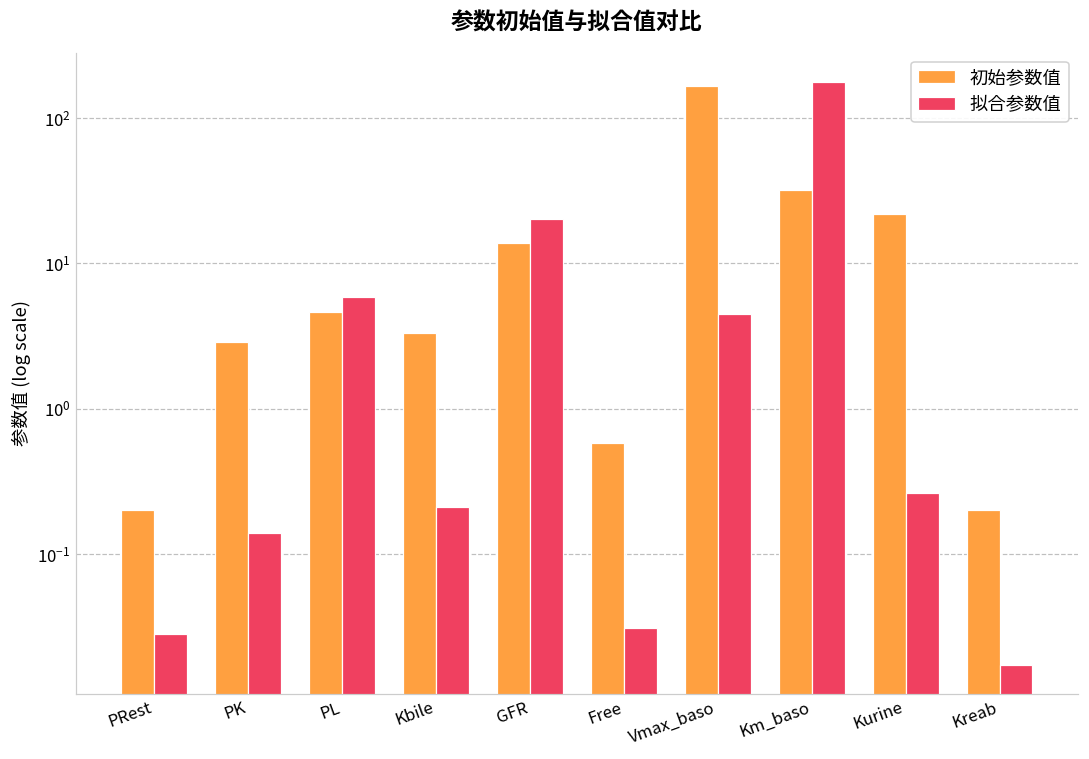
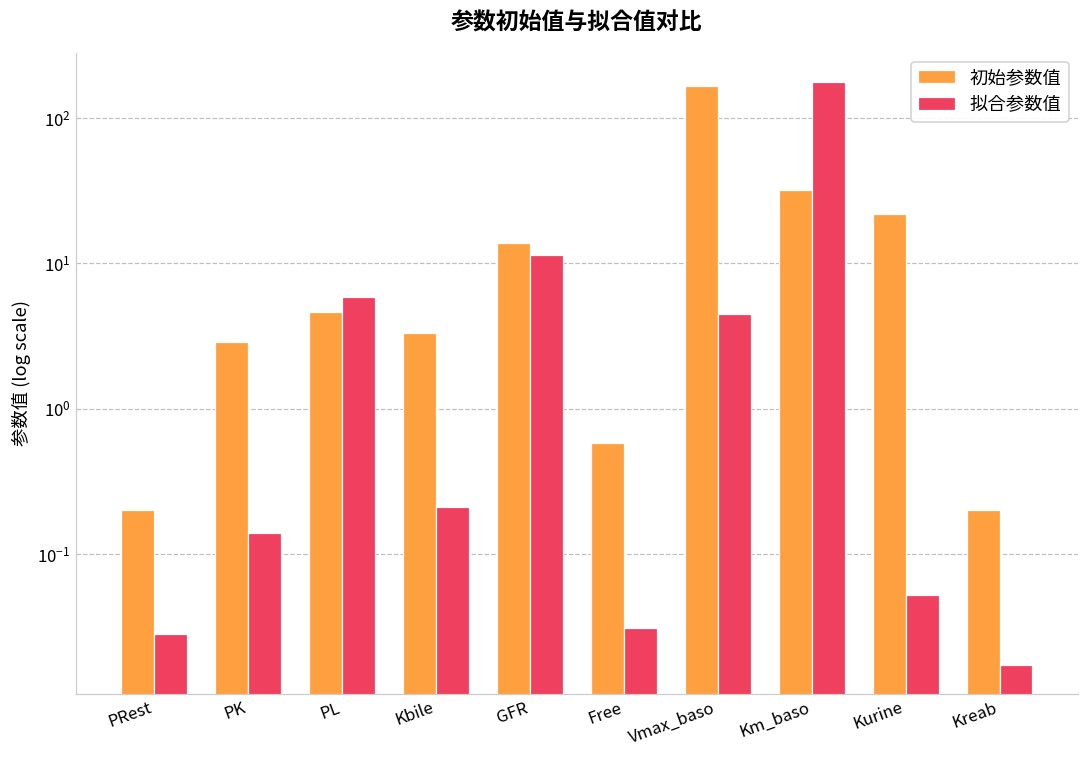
拟合参数值, GFR: 20 -> 11
拟合参数值, Kurine: 0.26 -> 0.052
